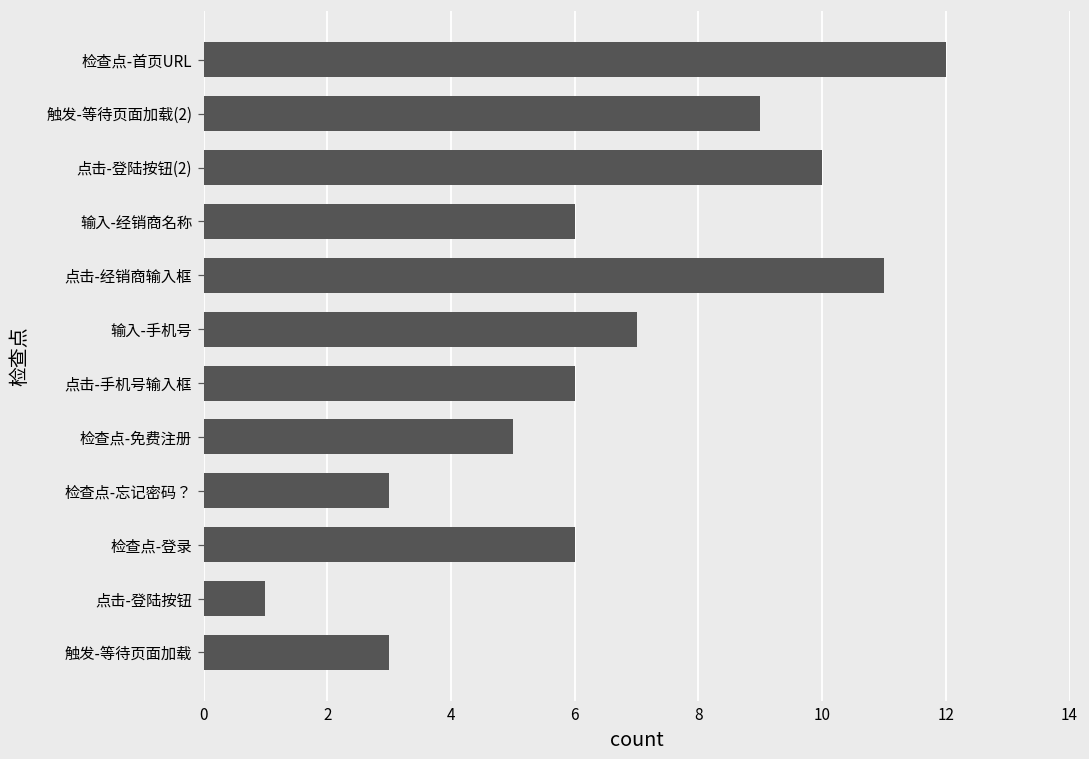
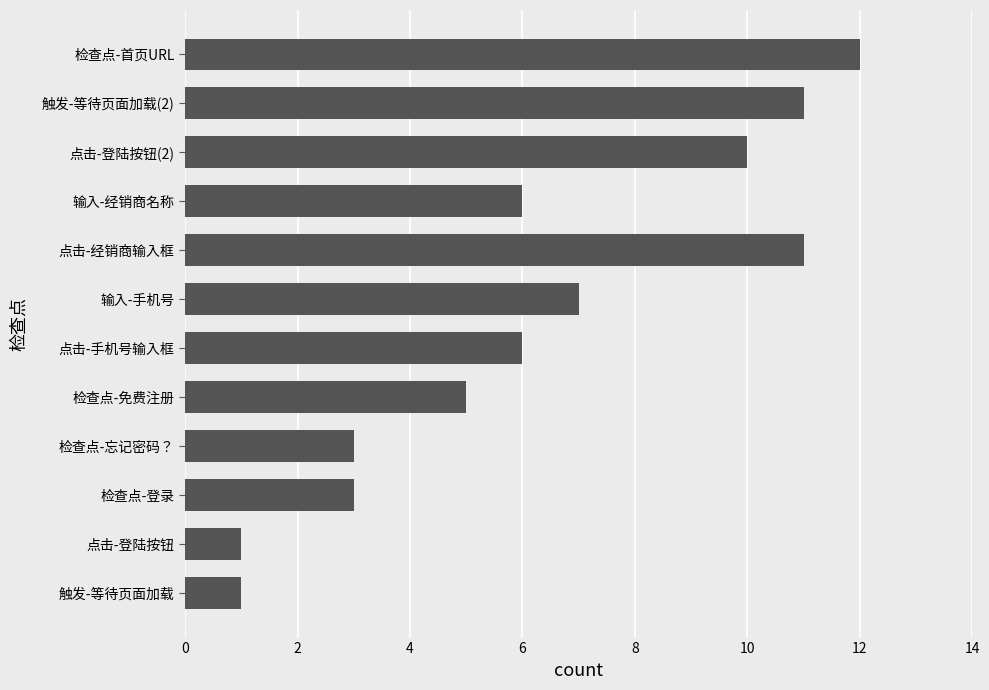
触发-等待页面加载(2): 9 -> 11
检查点-登录: 6 -> 3
触发-等待页面加载: 3 -> 1
